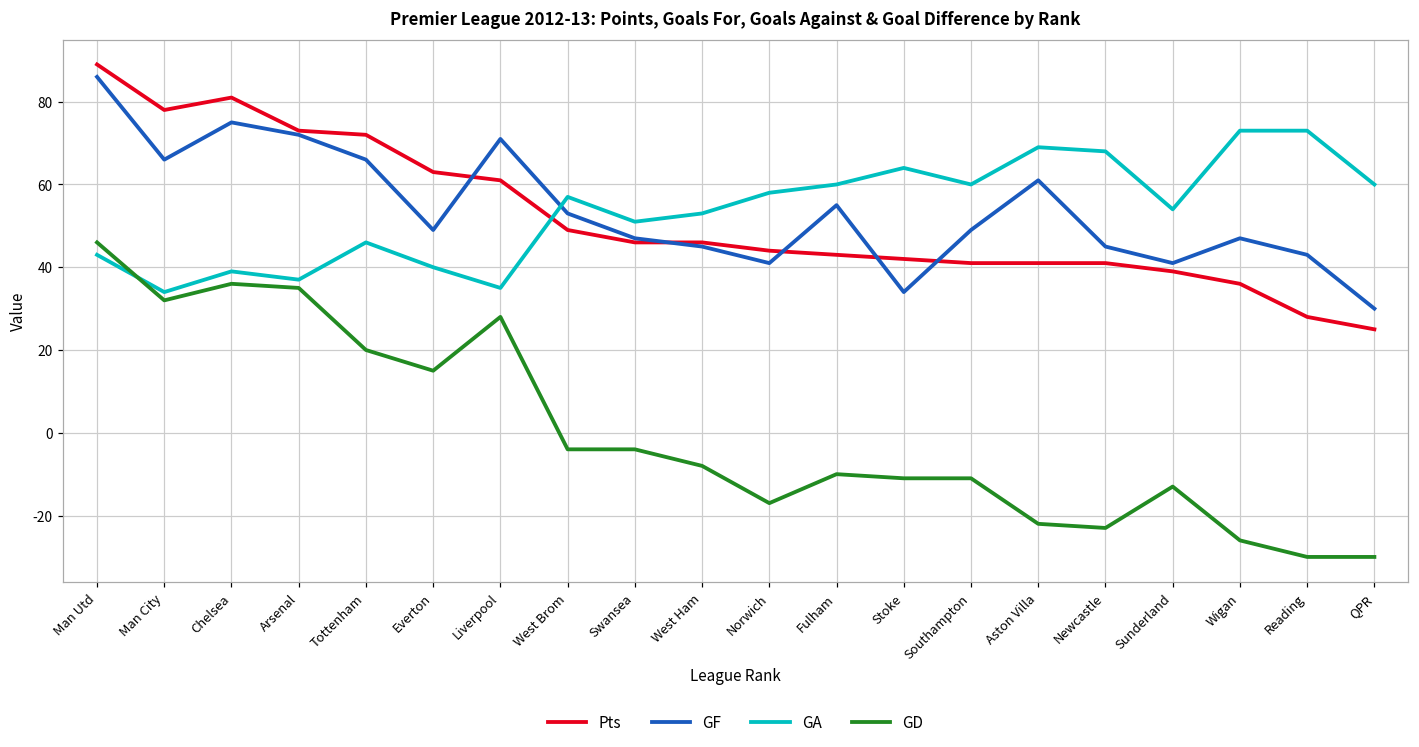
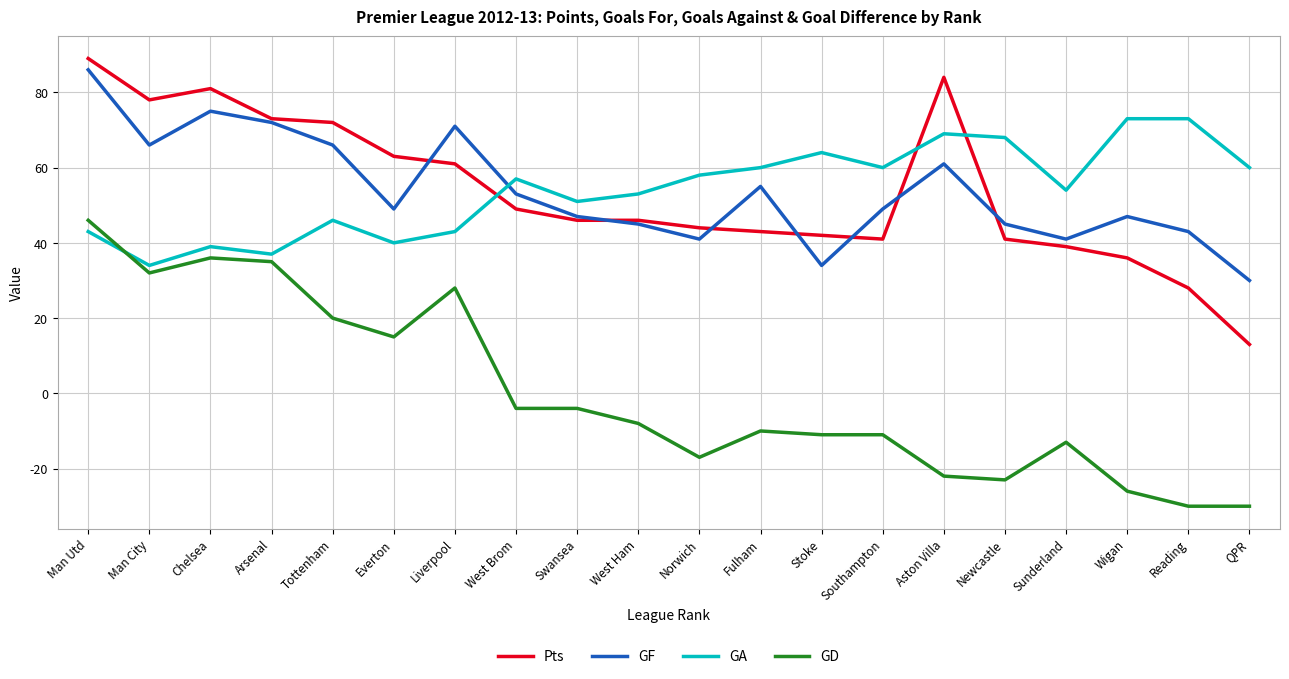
GA, Liverpool: 35 -> 43
Pts, Aston Villa: 41 -> 84
Pts, QPR: 25 -> 13
